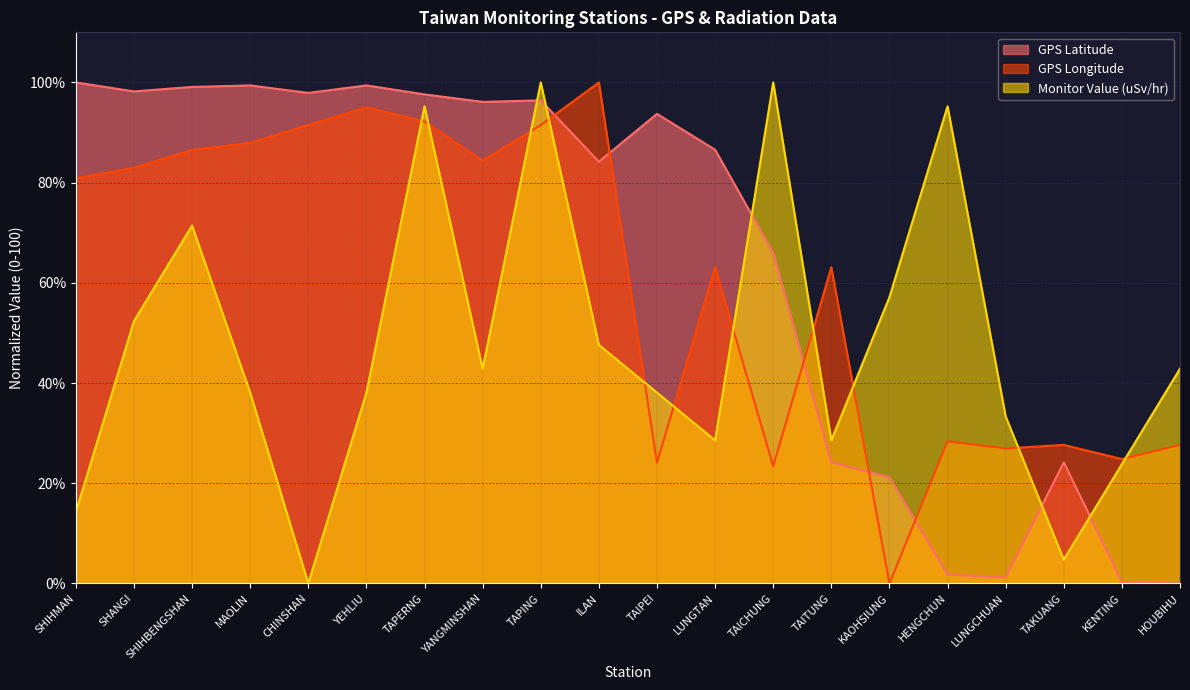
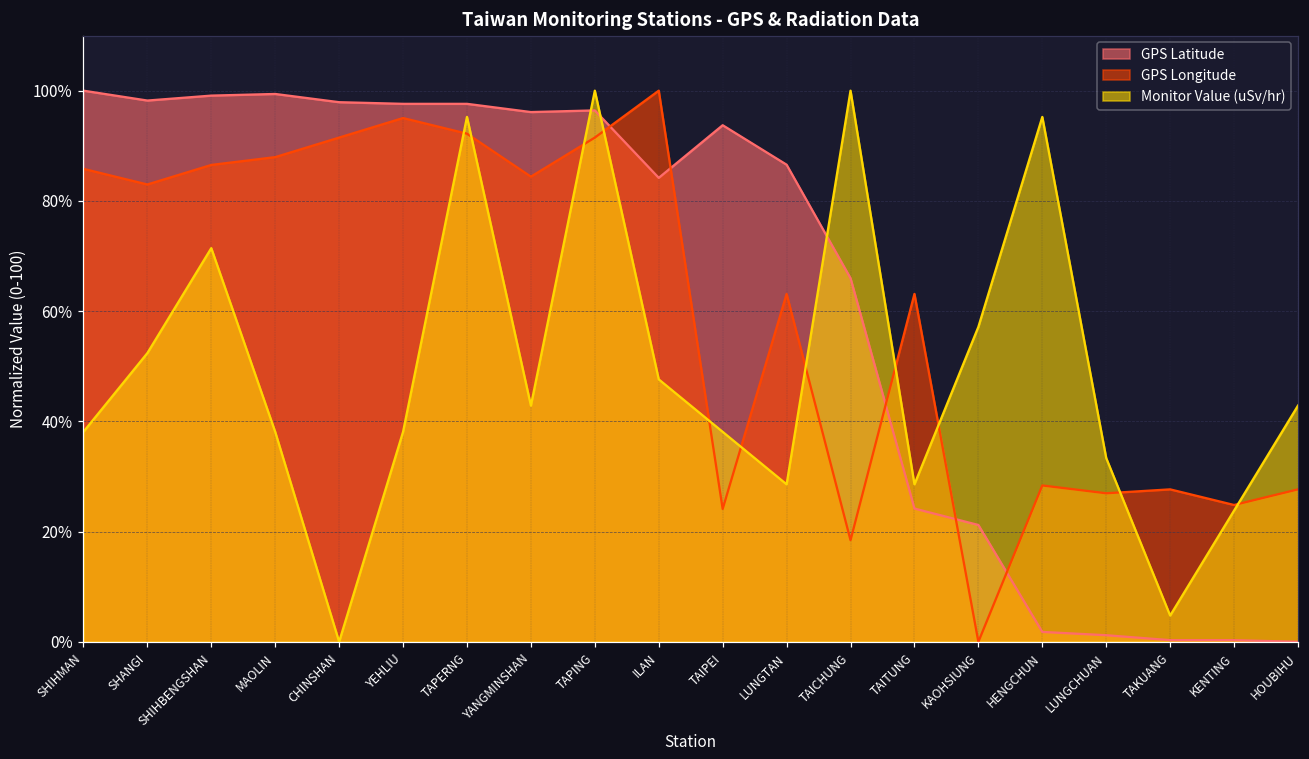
GPS Longitude, SHIHMAN: 81% -> 86%
Monitor Value (uSv/hr), SHIHMAN: 14% -> 38%
GPS Latitude, YEHLIU: 99% -> 98%
GPS Longitude, TAICHUNG: 23% -> 18%
GPS Latitude, TAKUANG: 24% -> 0%
